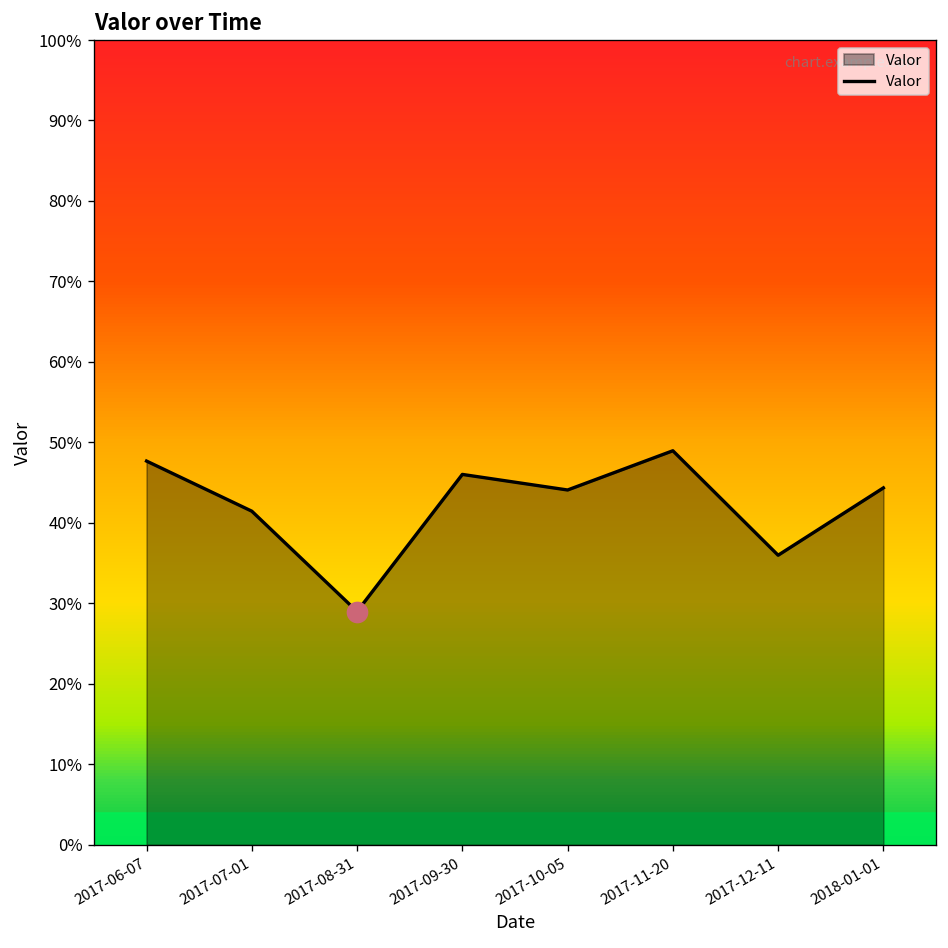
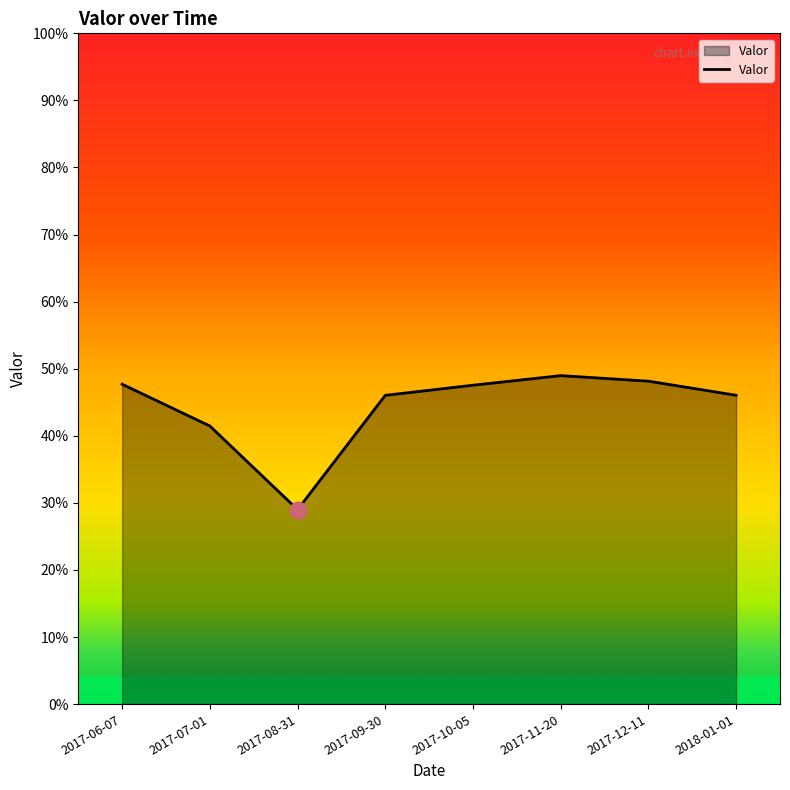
Valor, 2017-10-05: 44% -> 48%
Valor, 2017-12-11: 36% -> 48%
Valor, 2018-01-01: 44% -> 46%
